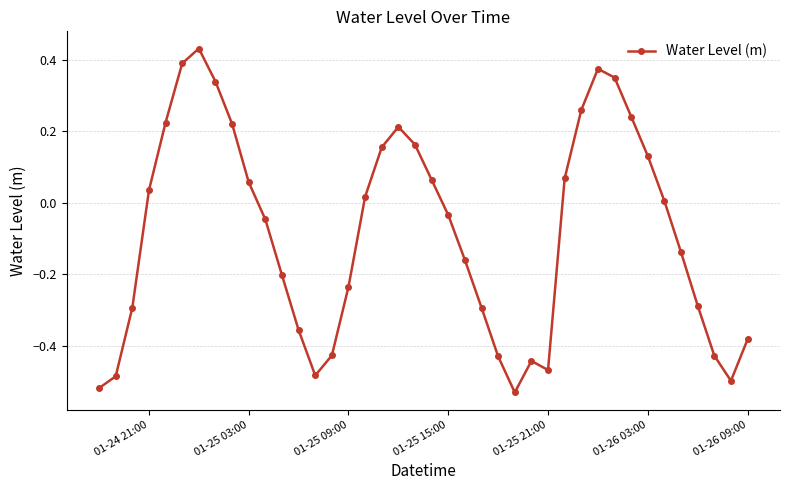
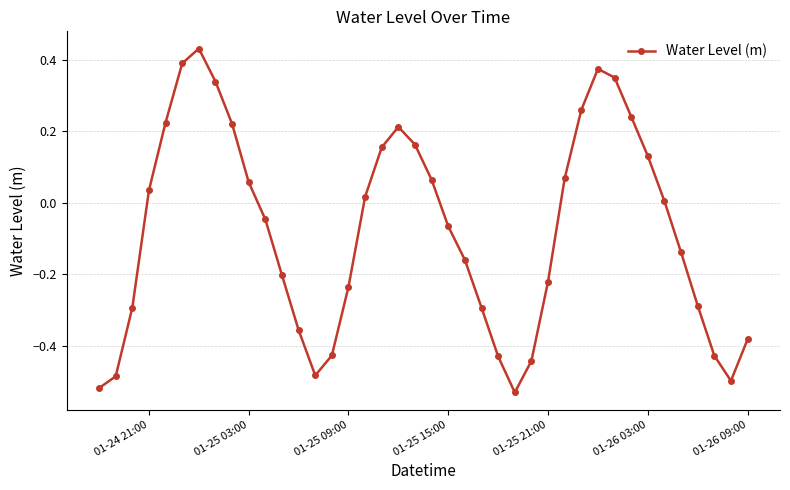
01-25 15:00: -0.03 -> -0.07
01-25 21:00: -0.47 -> -0.22
